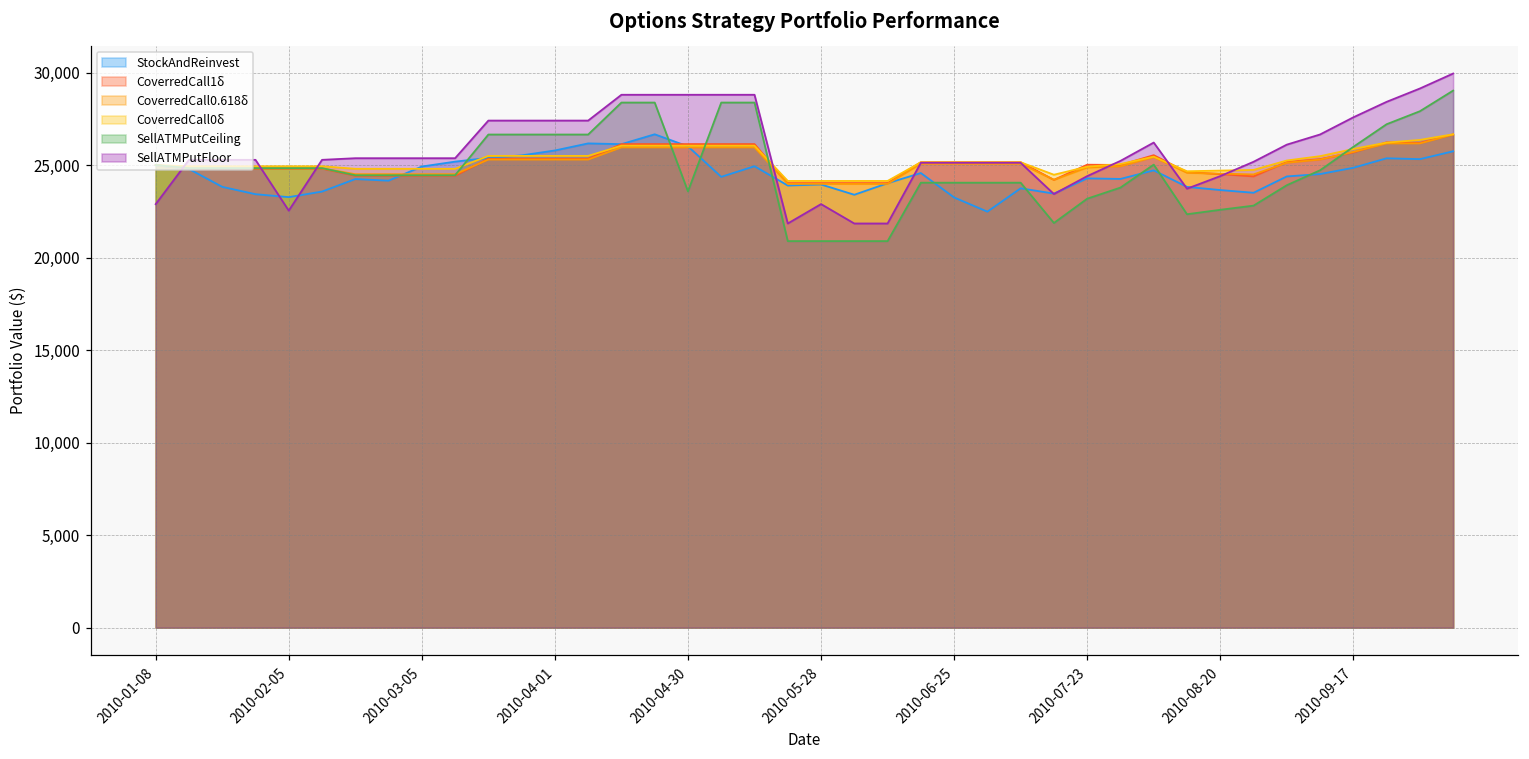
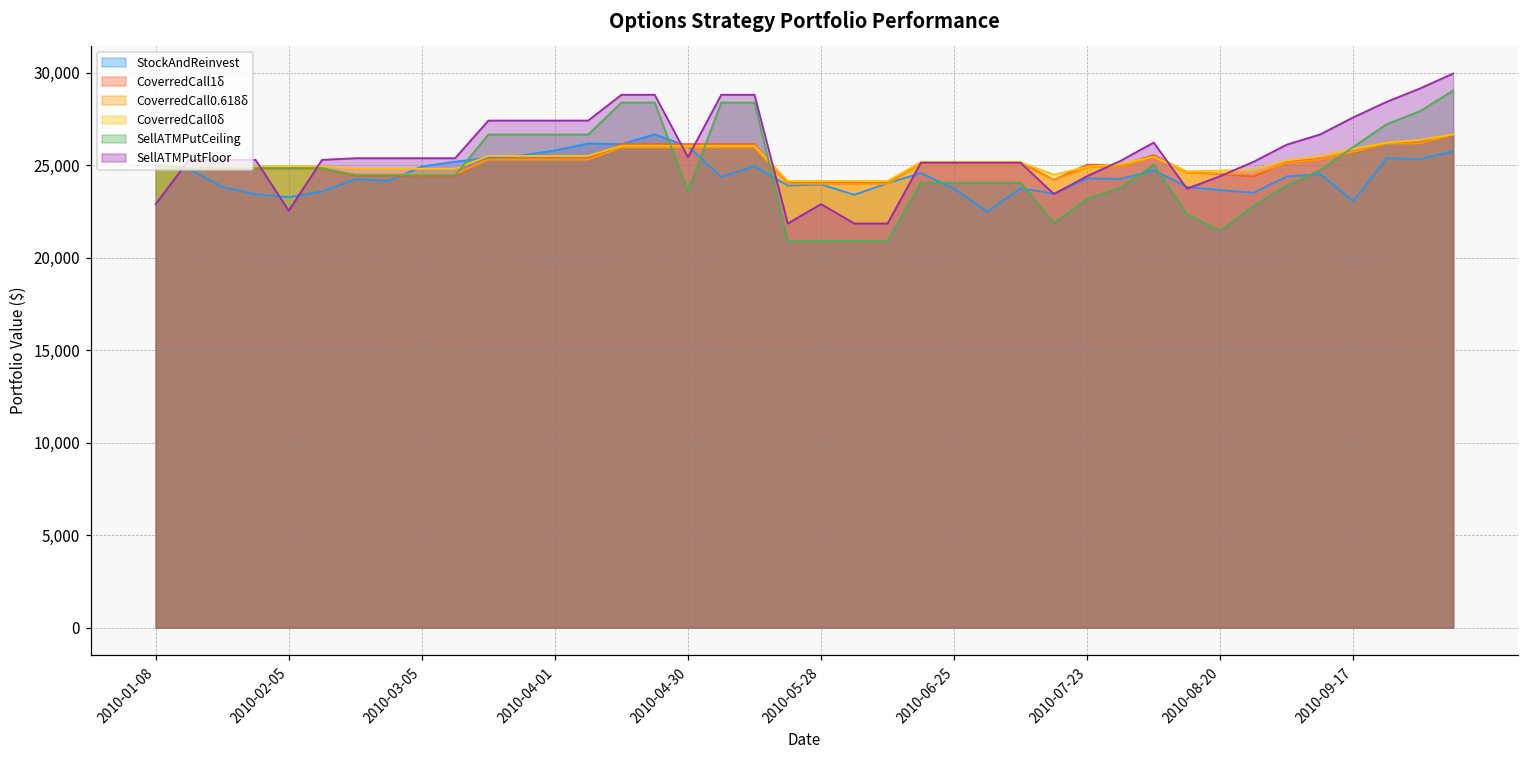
SellATMPutFloor, 2010-04-30: 28,800 -> 25,400
StockAndReinvest, 2010-06-25: 23,200 -> 23,700
SellATMPutCeiling, 2010-08-20: 22,600 -> 21,400
StockAndReinvest, 2010-09-17: 24,900 -> 23,100
